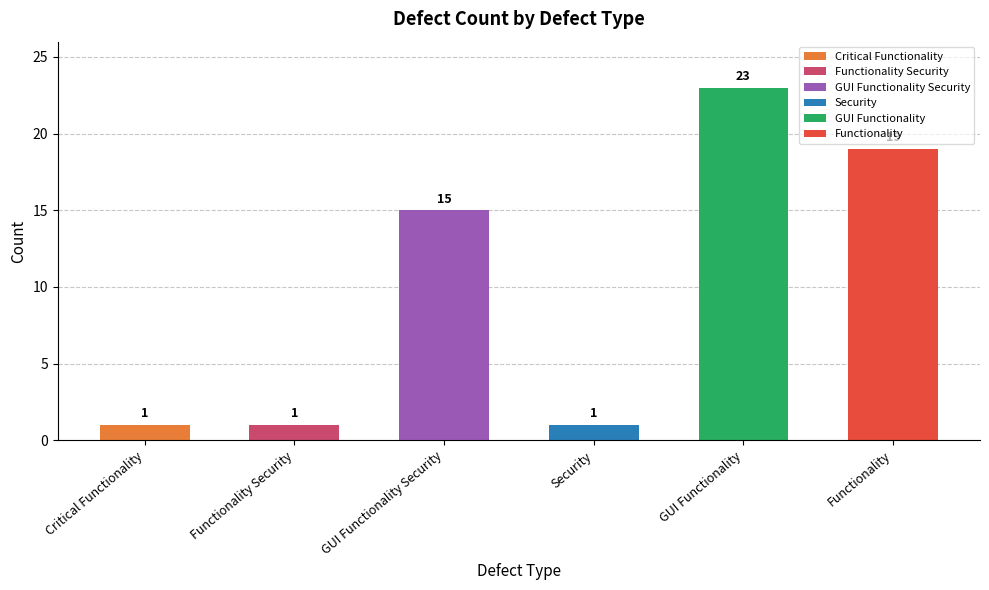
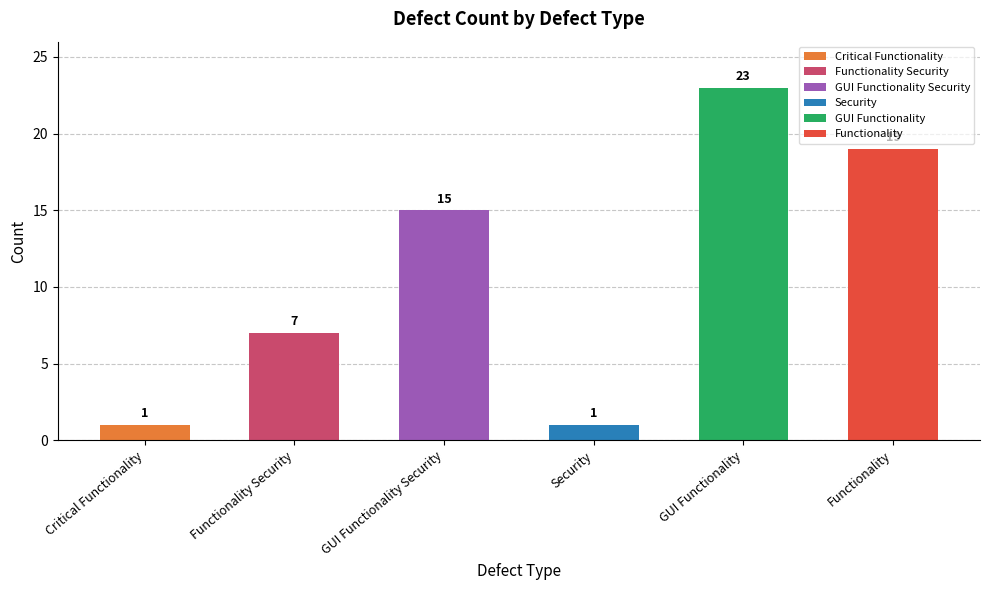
Functionality Security: 1 -> 7
